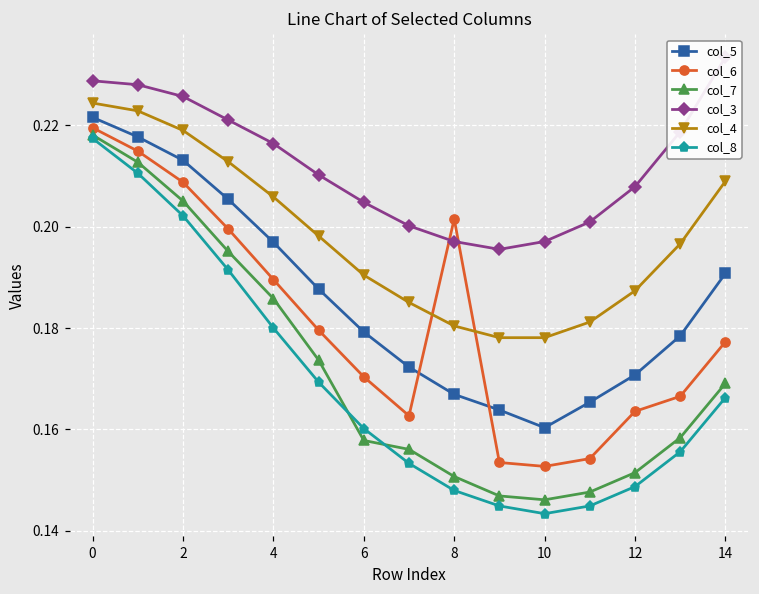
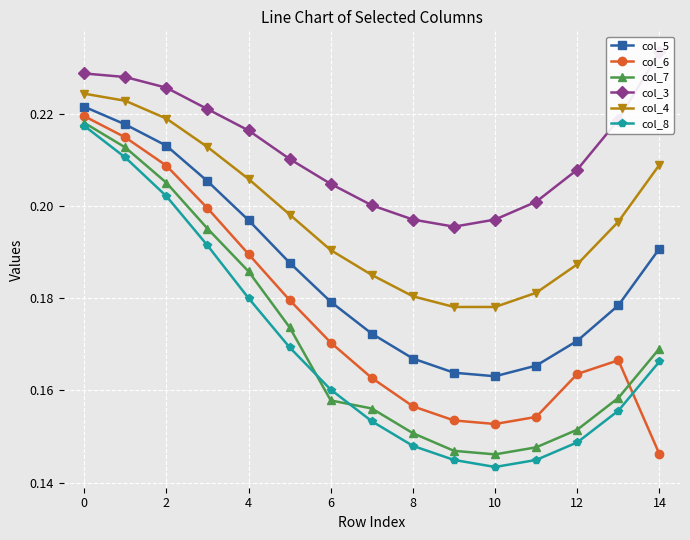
col_6, 8: 0.202 -> 0.157
col_5, 10: 0.160 -> 0.163
col_6, 14: 0.177 -> 0.146
